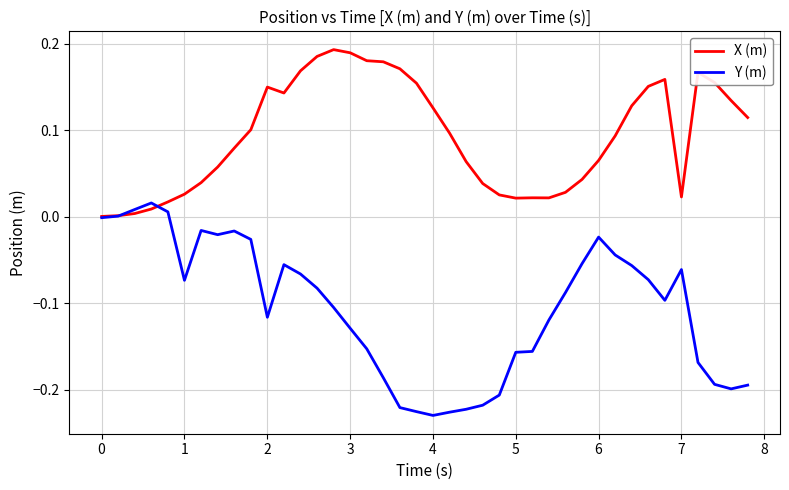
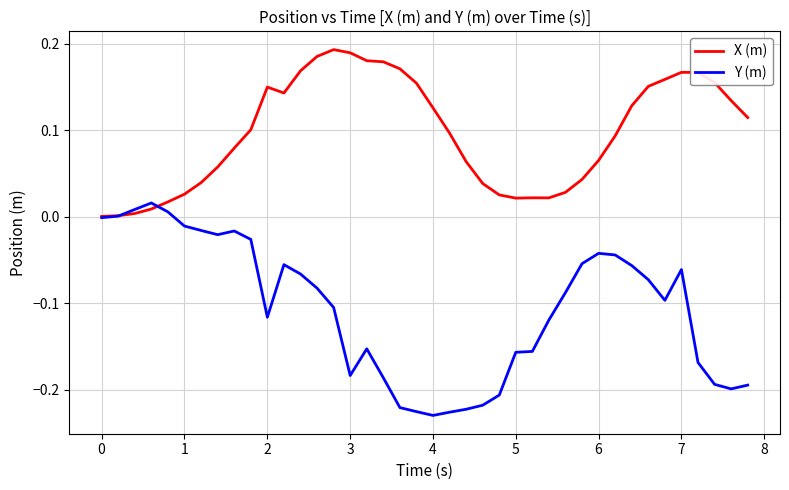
Y (m), 1: -0.07 -> -0.01
Y (m), 3: -0.13 -> -0.18
Y (m), 6: -0.02 -> -0.04
X (m), 7: 0.02 -> 0.17
